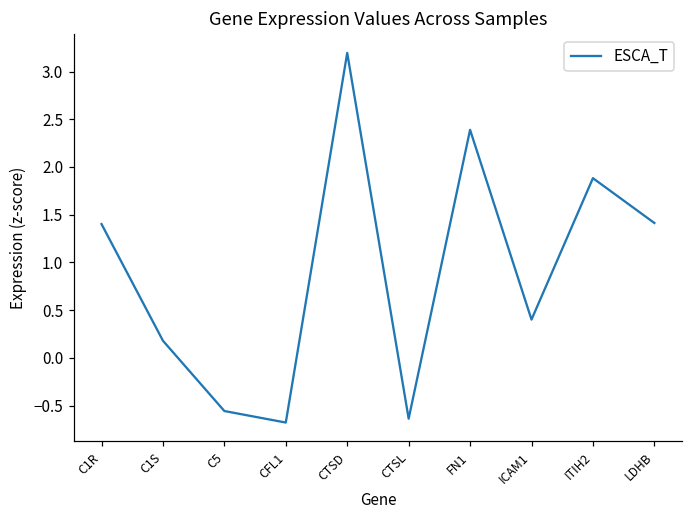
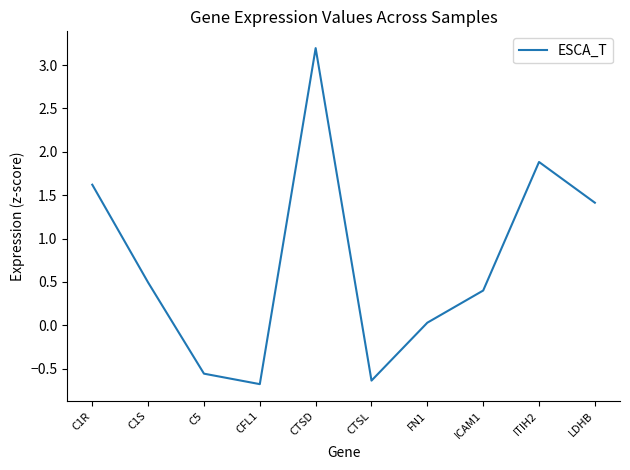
C1R: 1.4 -> 1.6
C1S: 0.2 -> 0.5
FN1: 2.4 -> 0.0
